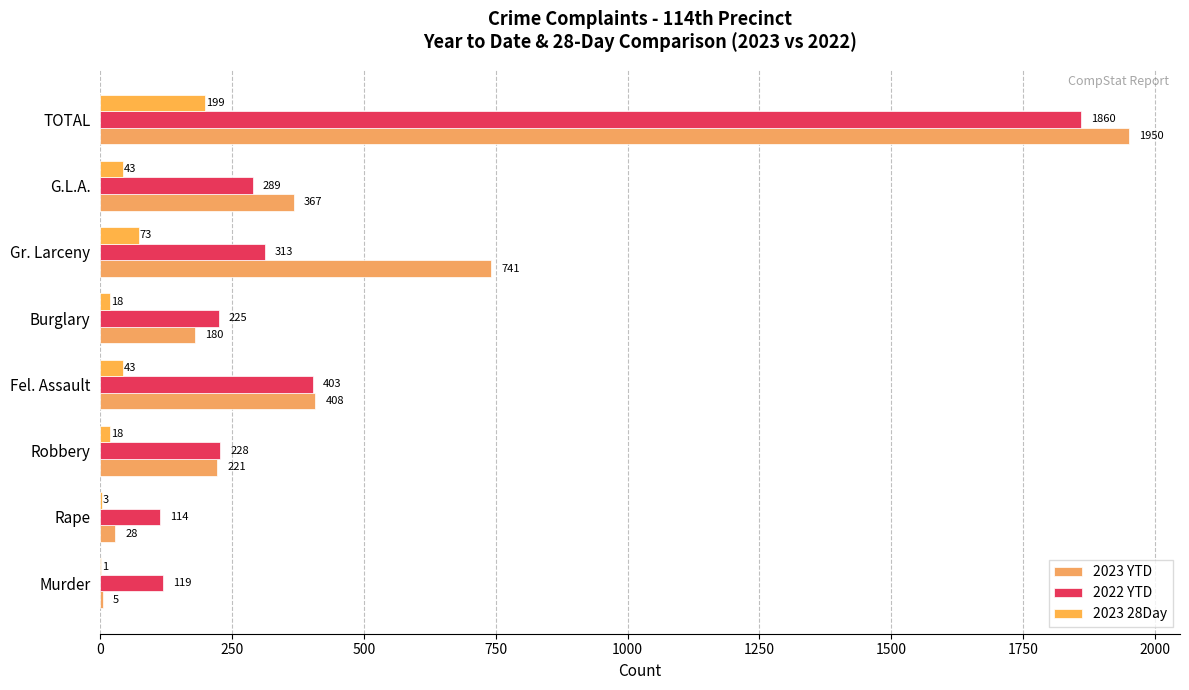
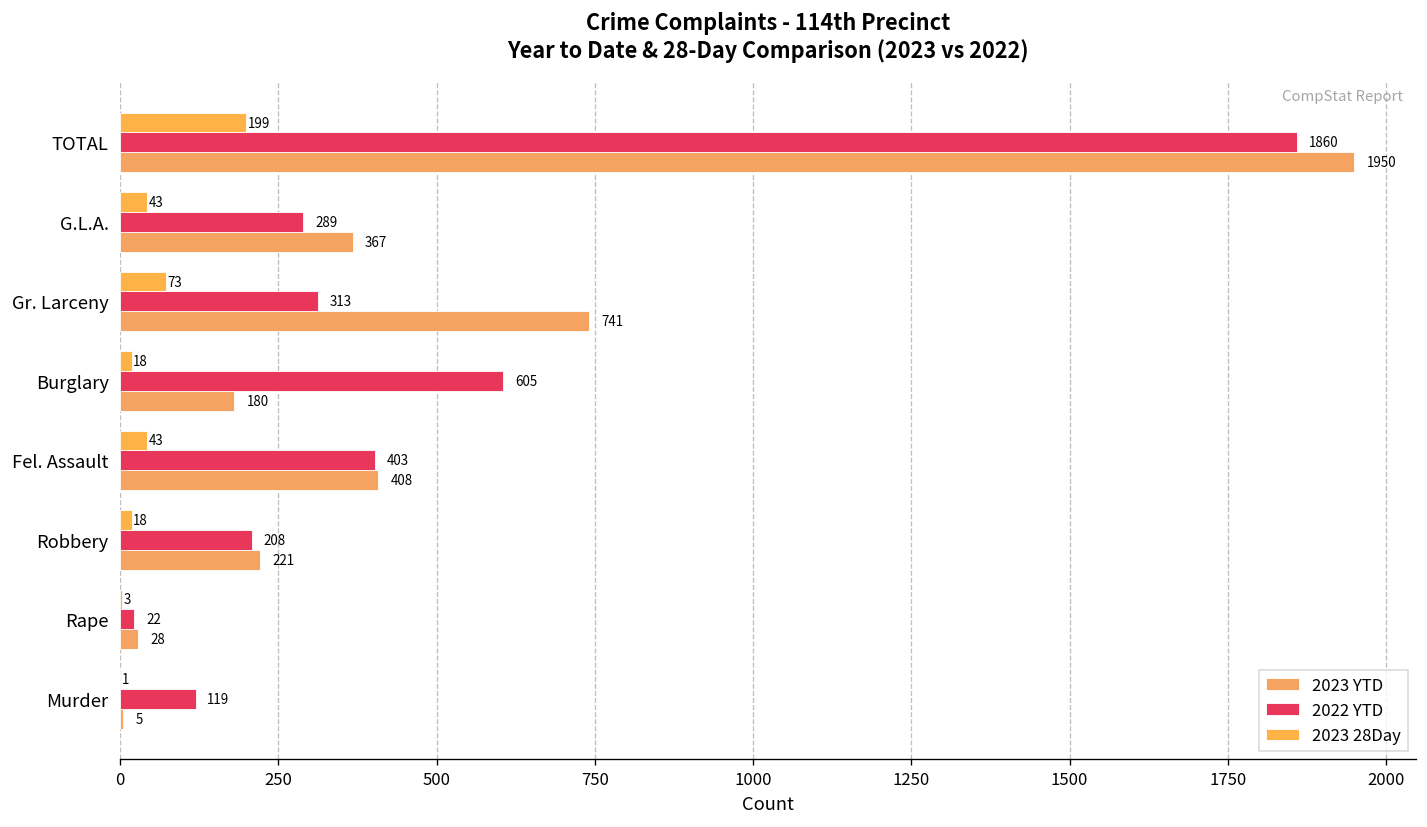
2022 YTD, Burglary: 225 -> 605
2022 YTD, Robbery: 228 -> 208
2022 YTD, Rape: 114 -> 22
